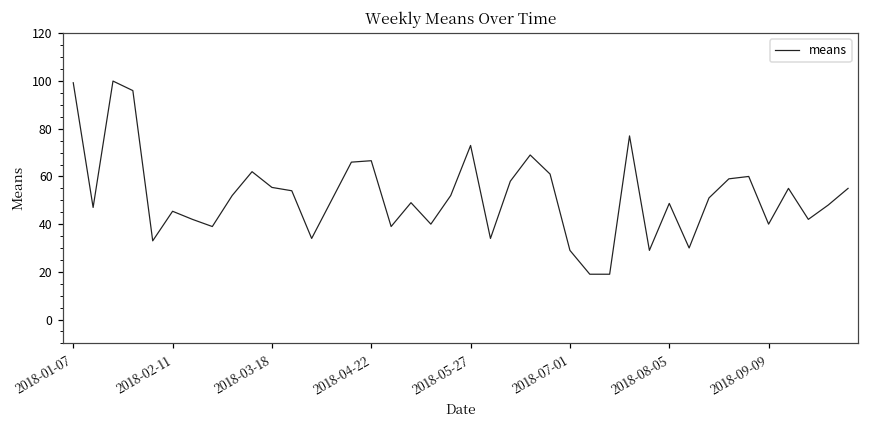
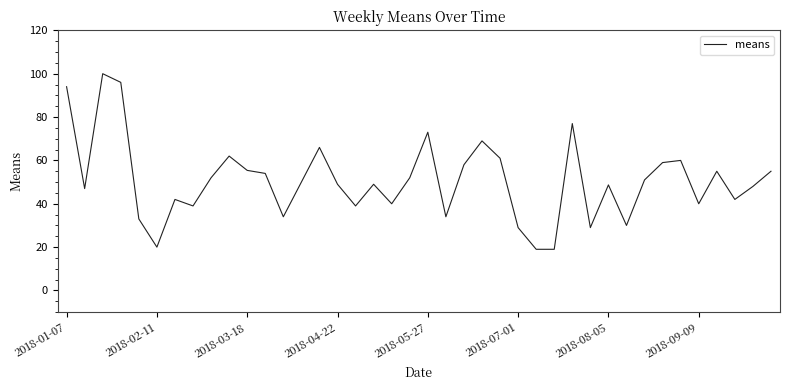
2018-01-07: 99 -> 94
2018-02-11: 45 -> 20
2018-04-22: 67 -> 49
